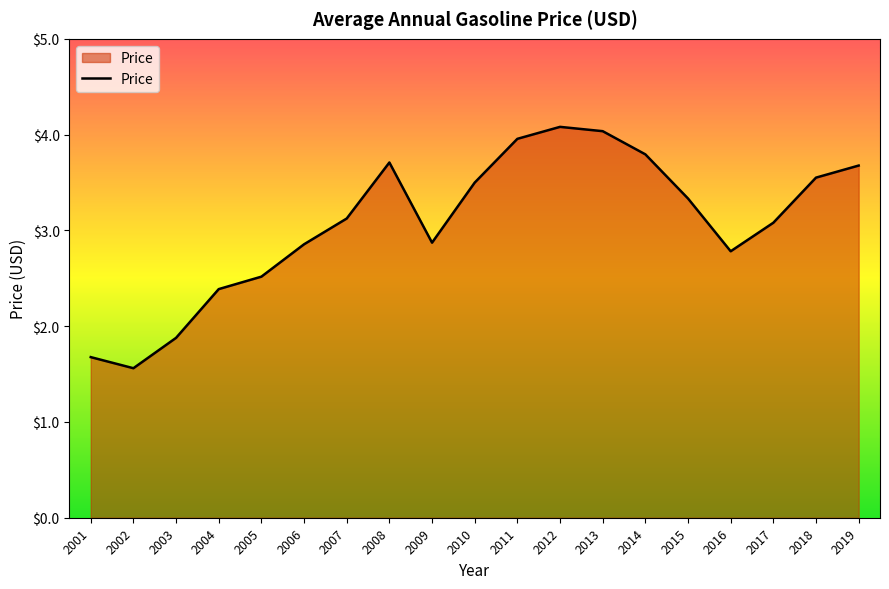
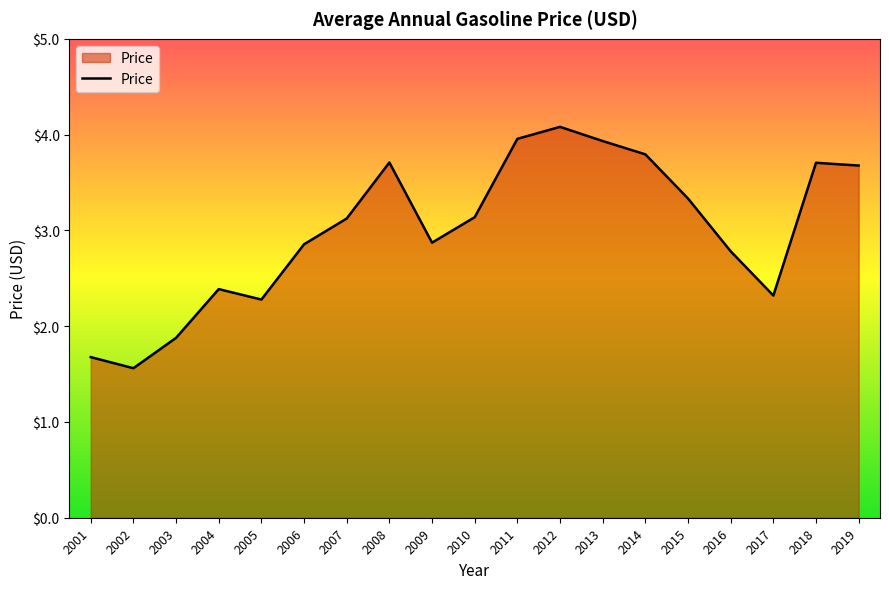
2005: $2.5 -> $2.3
2010: $3.5 -> $3.1
2013: $4.0 -> $3.9
2017: $3.1 -> $2.3
2018: $3.6 -> $3.7
